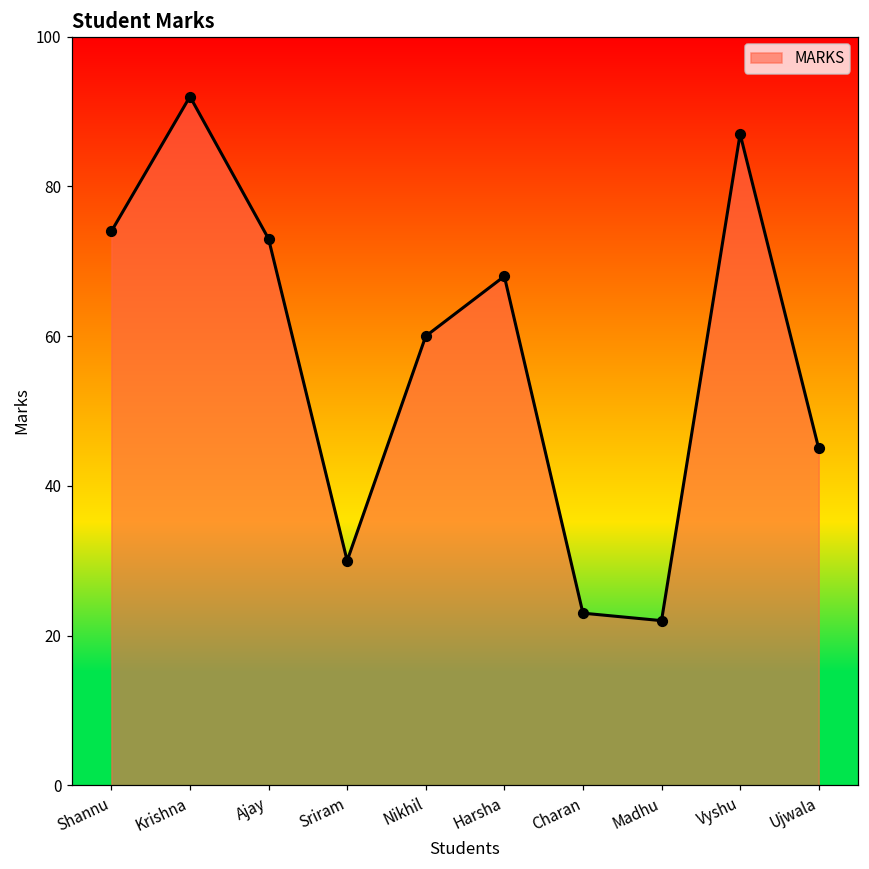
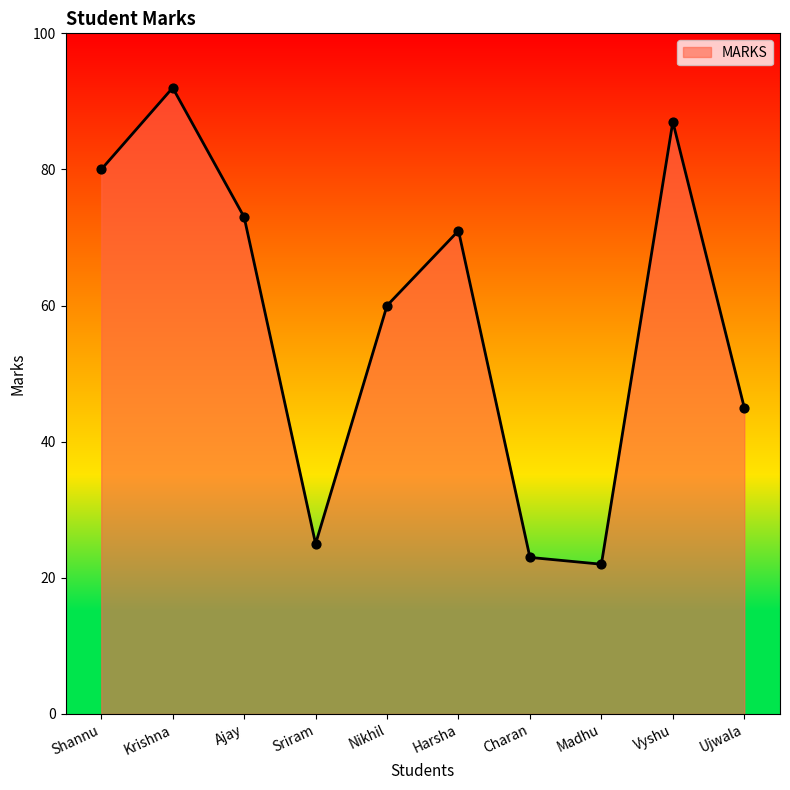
Shannu: 74 -> 80
Sriram: 30 -> 25
Harsha: 68 -> 71
